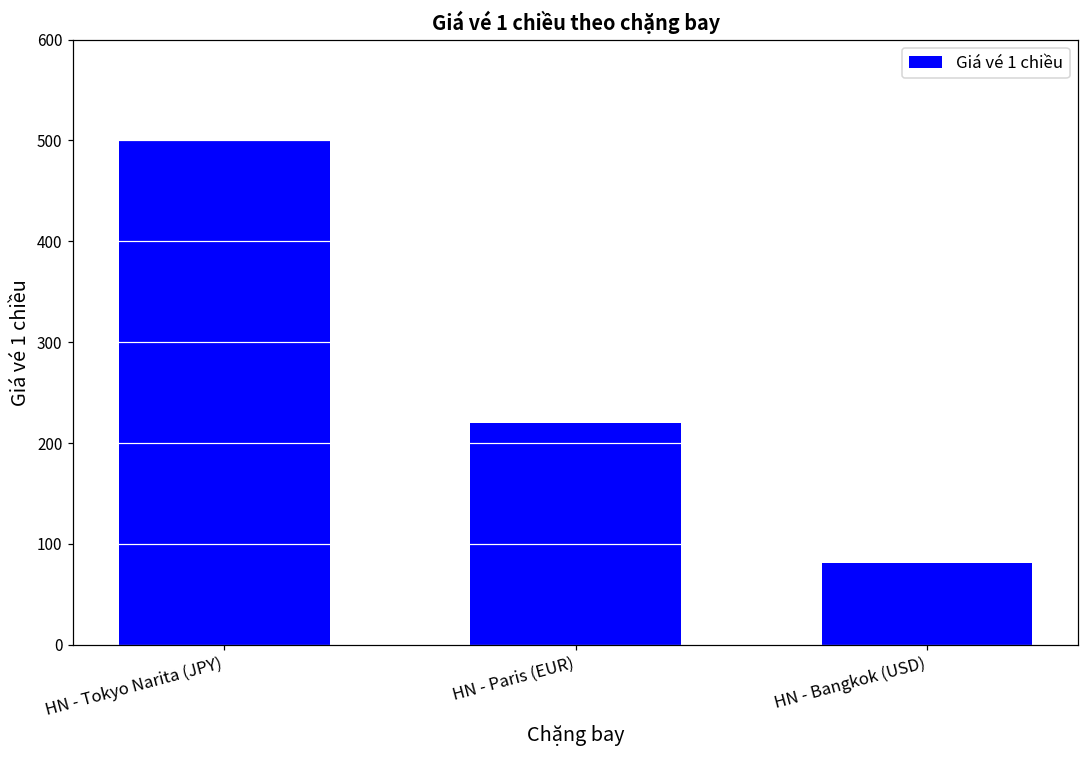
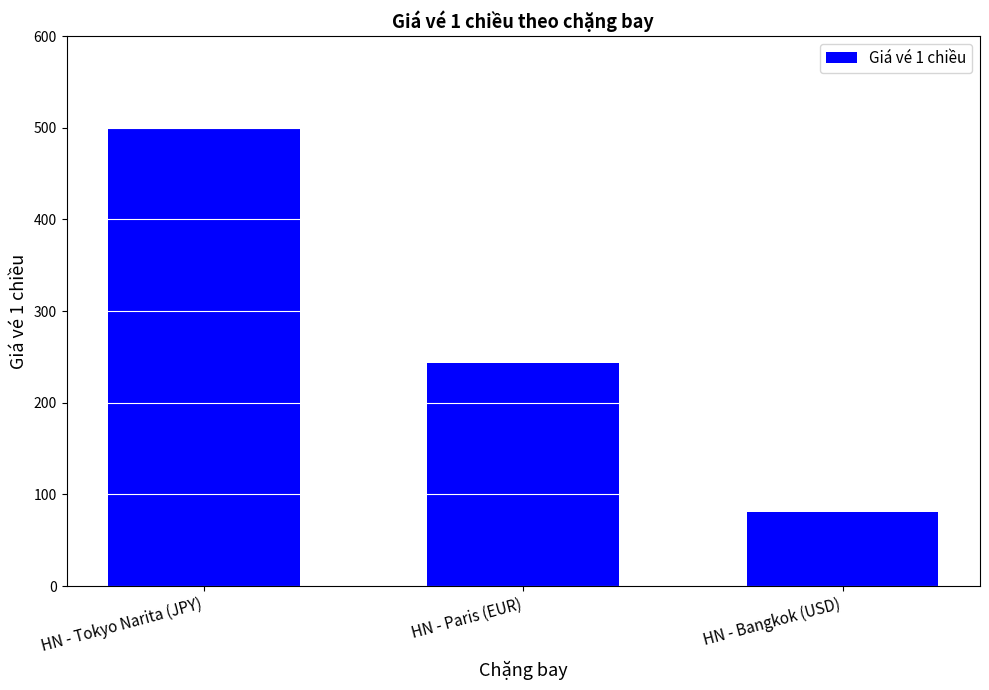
HN - Paris (EUR): 220 -> 240
